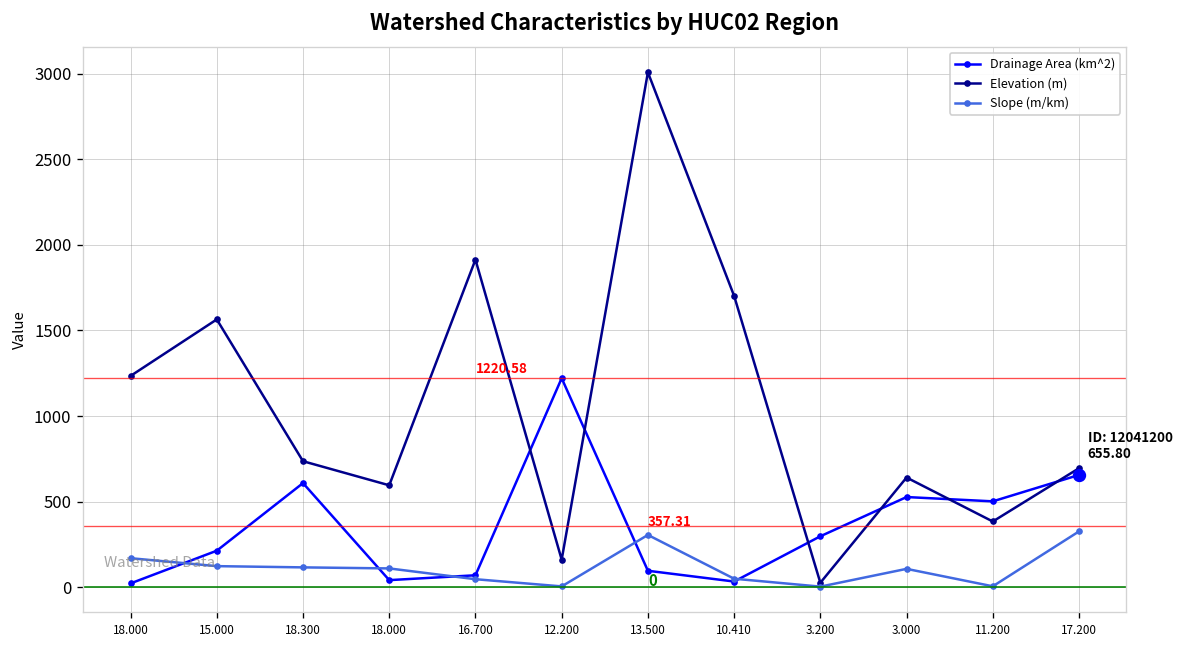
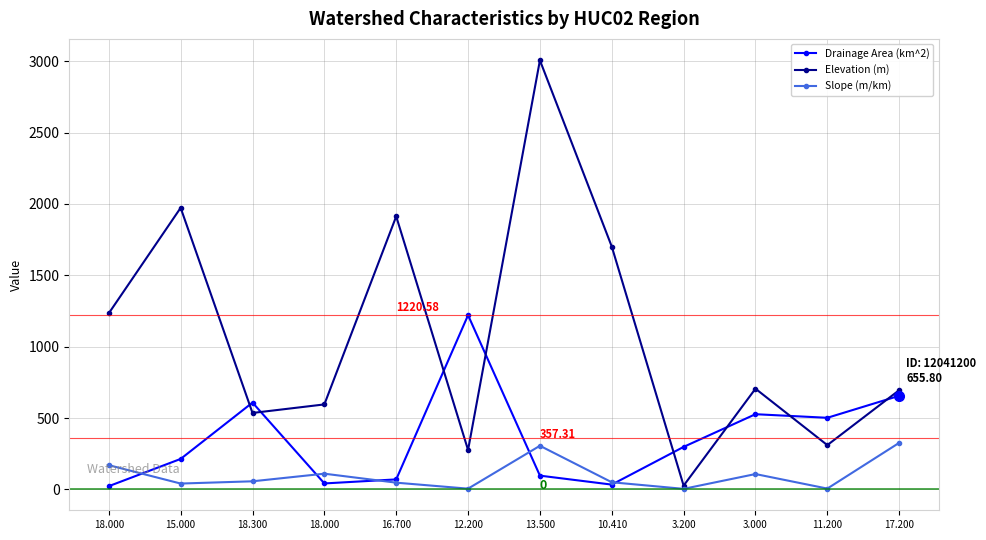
Elevation (m), 15.000: 1560 -> 1970
Slope (m/km), 15.000: 120 -> 40
Elevation (m), 18.300: 740 -> 540
Slope (m/km), 18.300: 120 -> 60
Elevation (m), 12.200: 160 -> 280
Elevation (m), 3.000: 640 -> 710
Elevation (m), 11.200: 380 -> 310
